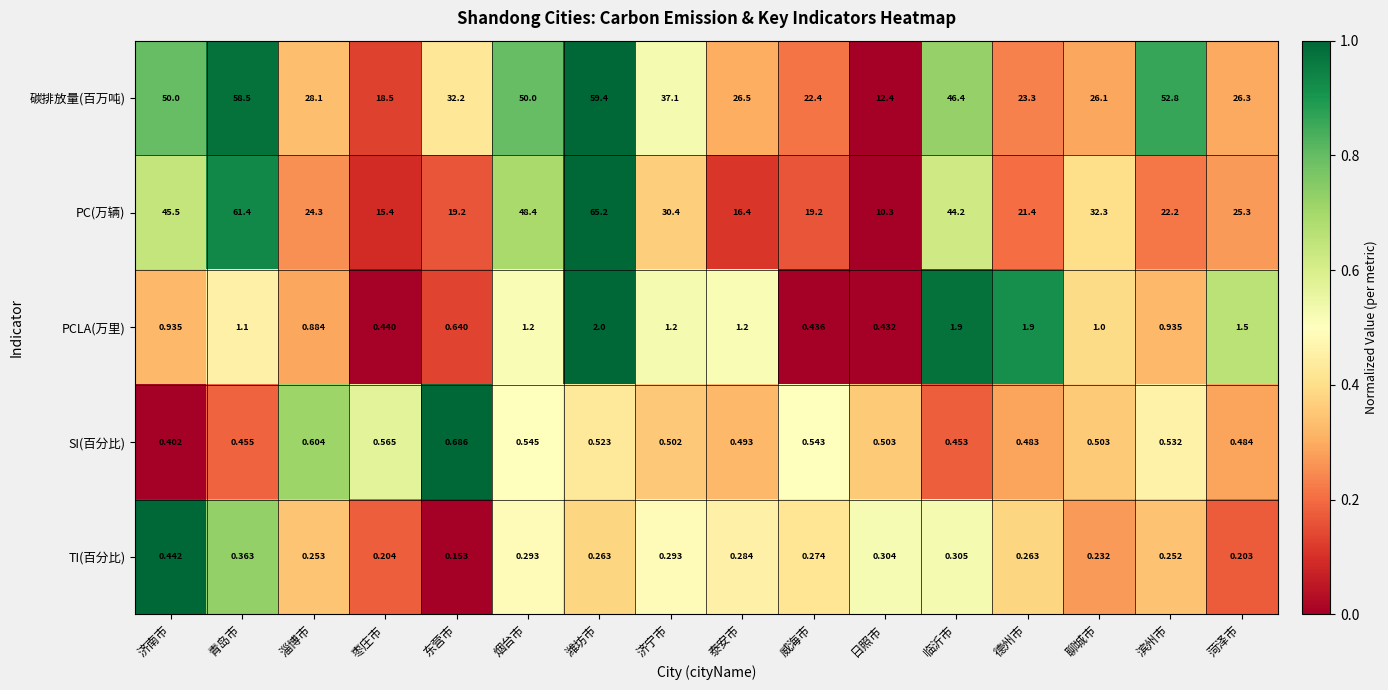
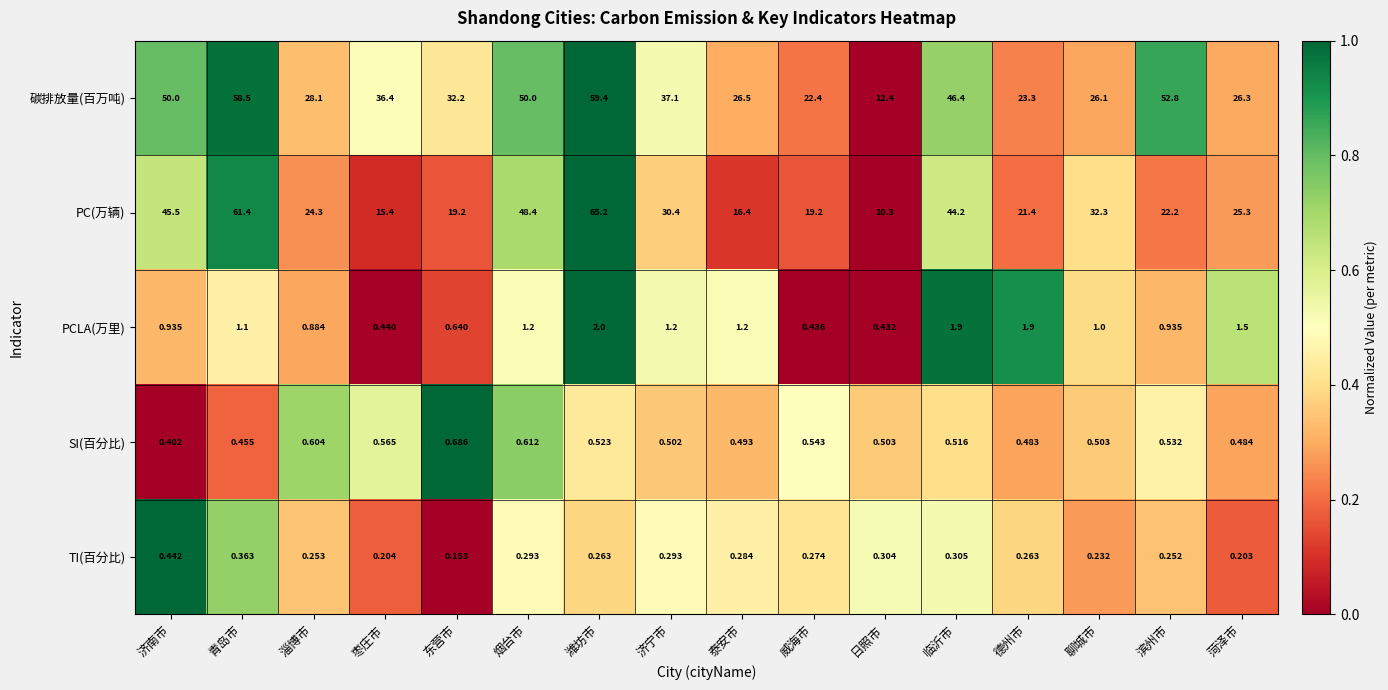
碳排放量(百万吨), 枣庄市: 18.5 -> 36.4
SI(百分比), 烟台市: 0.545 -> 0.612
SI(百分比), 临沂市: 0.453 -> 0.516
